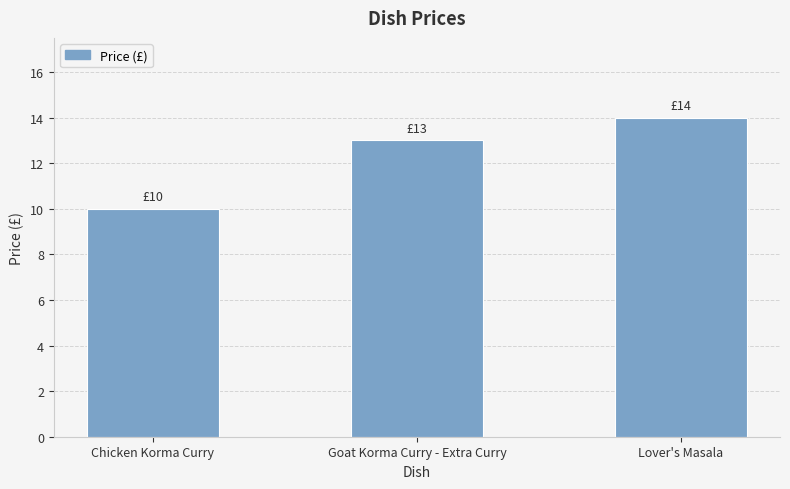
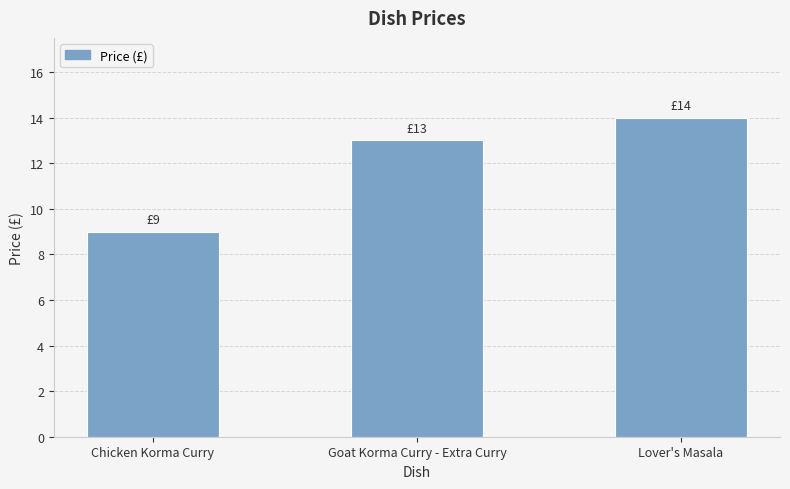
Chicken Korma Curry: £10 -> £9
